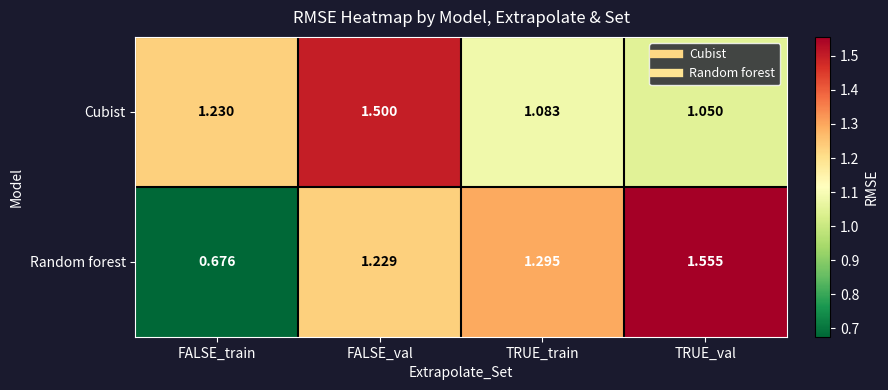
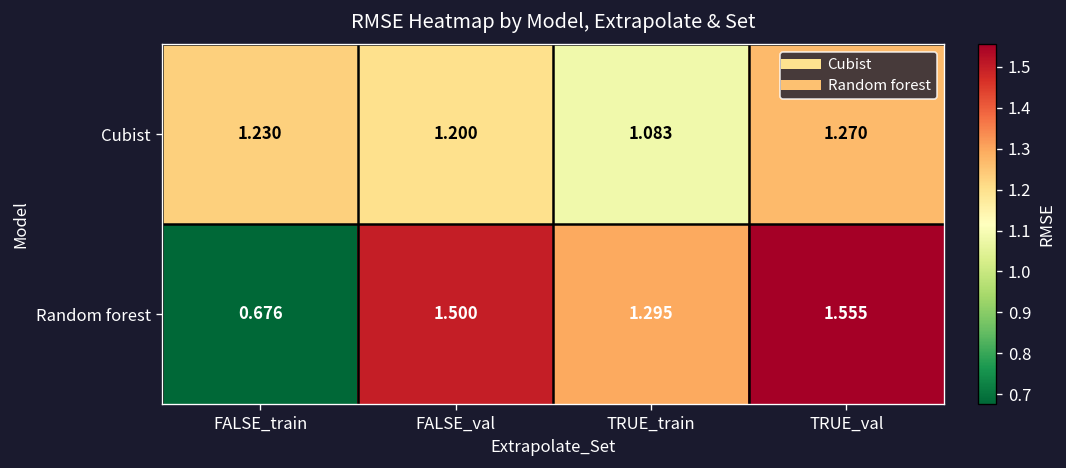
Cubist, FALSE_val: 1.500 -> 1.200
Cubist, TRUE_val: 1.050 -> 1.270
Random forest, FALSE_val: 1.229 -> 1.500
